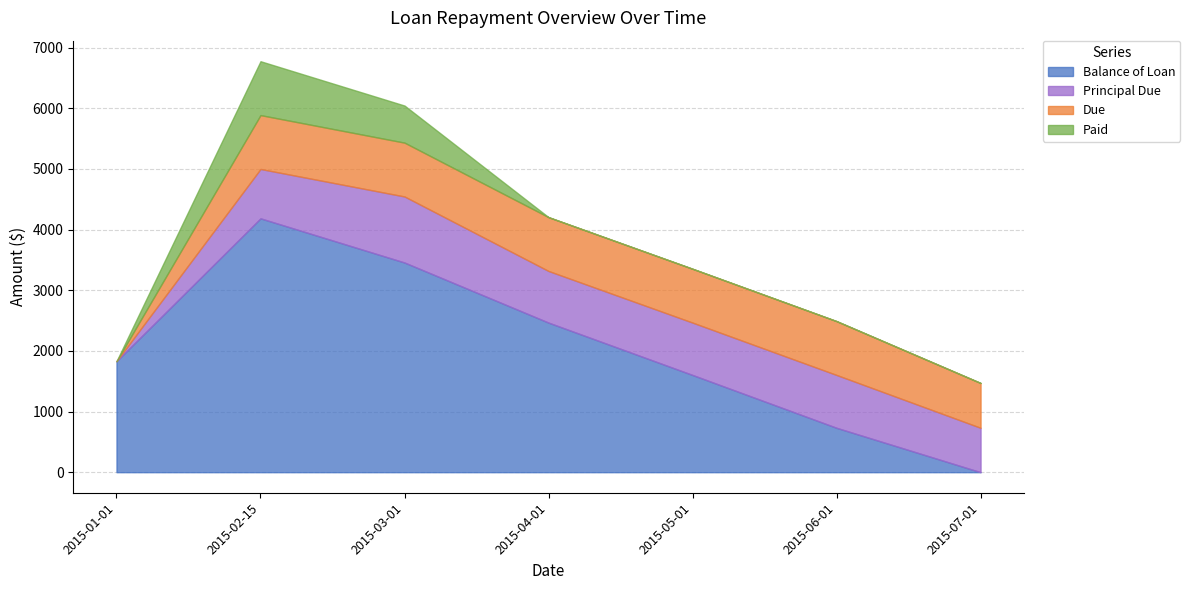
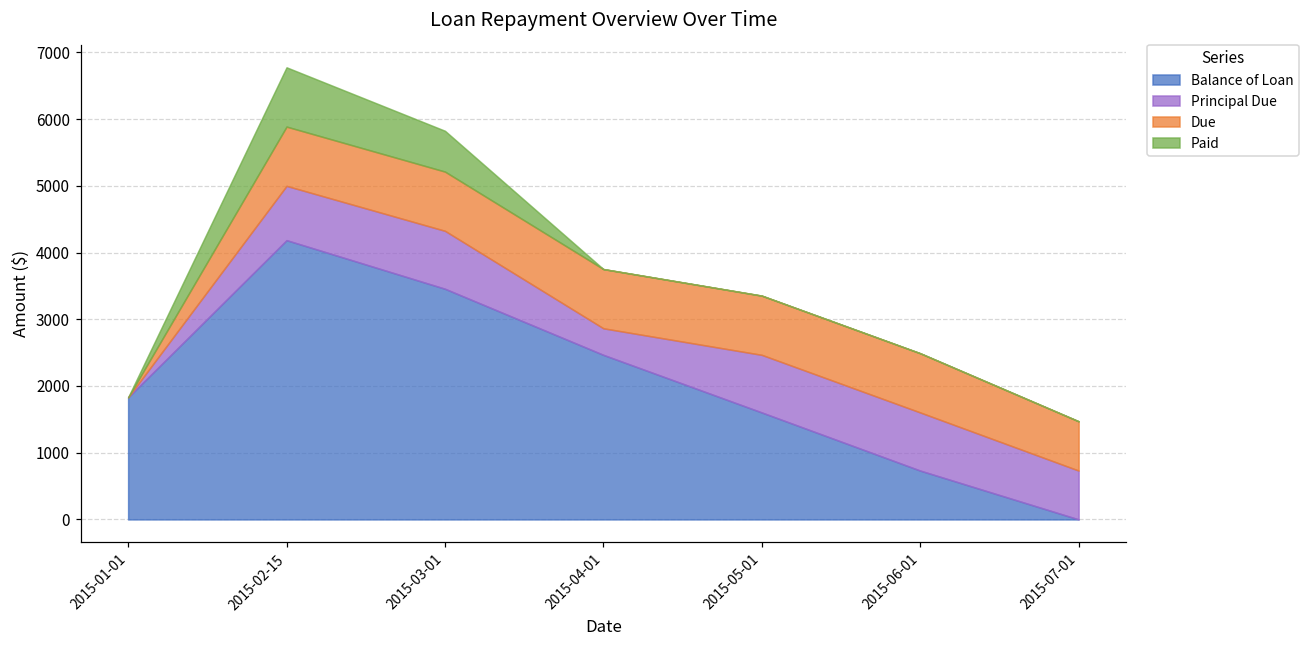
Principal Due, 2015-03-01: 1100 -> 900
Principal Due, 2015-04-01: 900 -> 400
